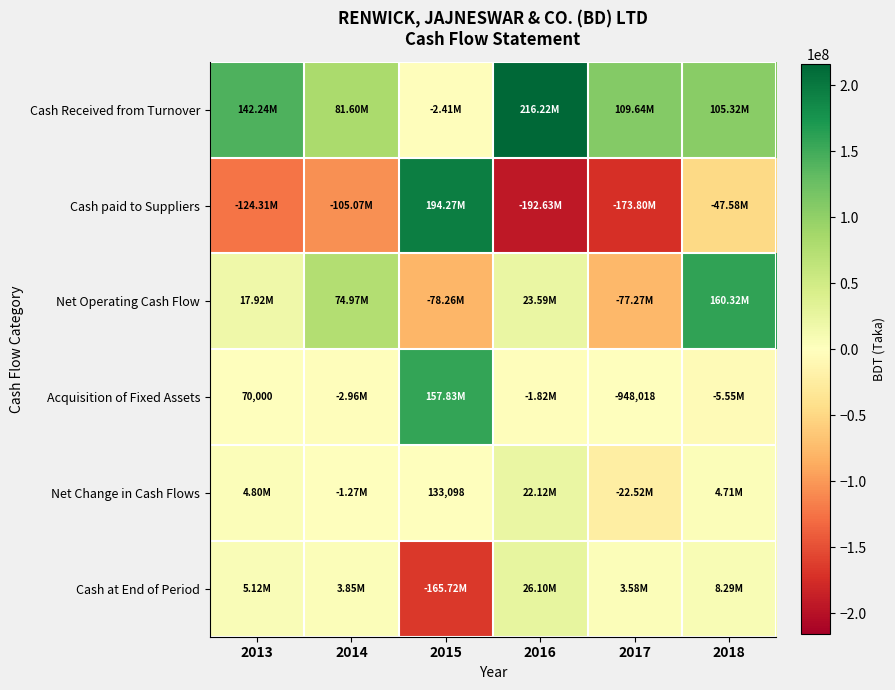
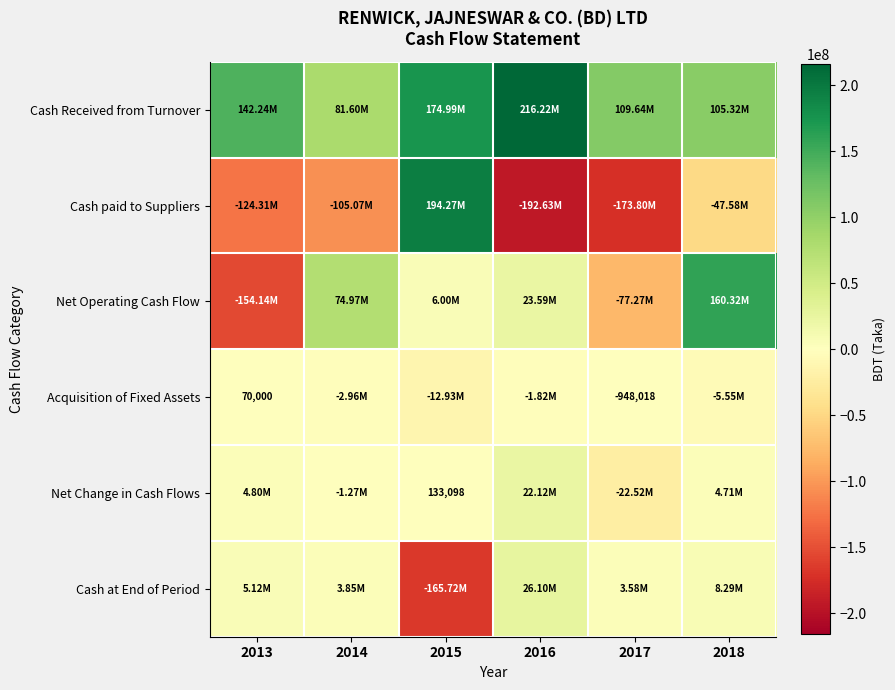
Cash Received from Turnover, 2015: -2.41M -> 174.99M
Net Operating Cash Flow, 2013: 17.92M -> -154.14M
Net Operating Cash Flow, 2015: -78.26M -> 6.00M
Acquisition of Fixed Assets, 2015: 157.83M -> -12.93M
